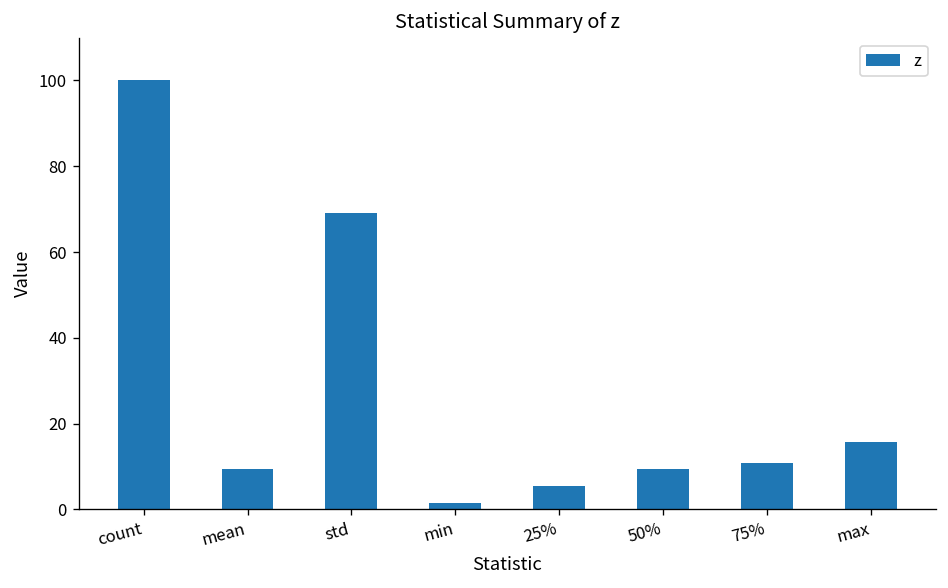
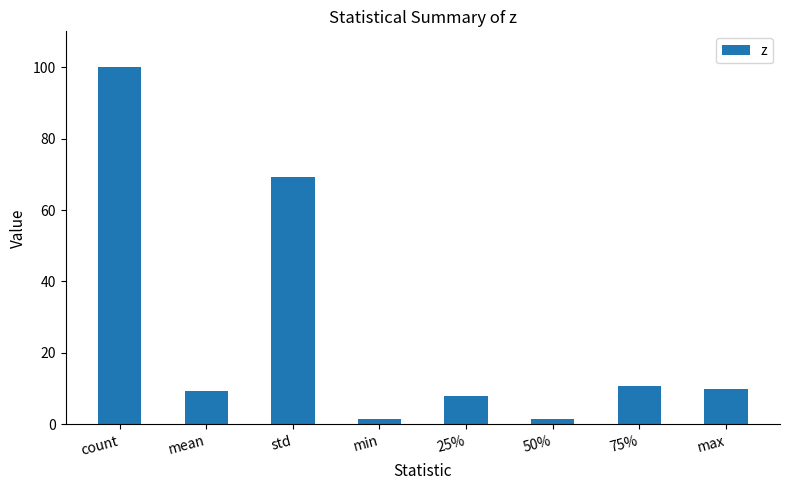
25%: 6 -> 8
50%: 9 -> 1
max: 16 -> 10
